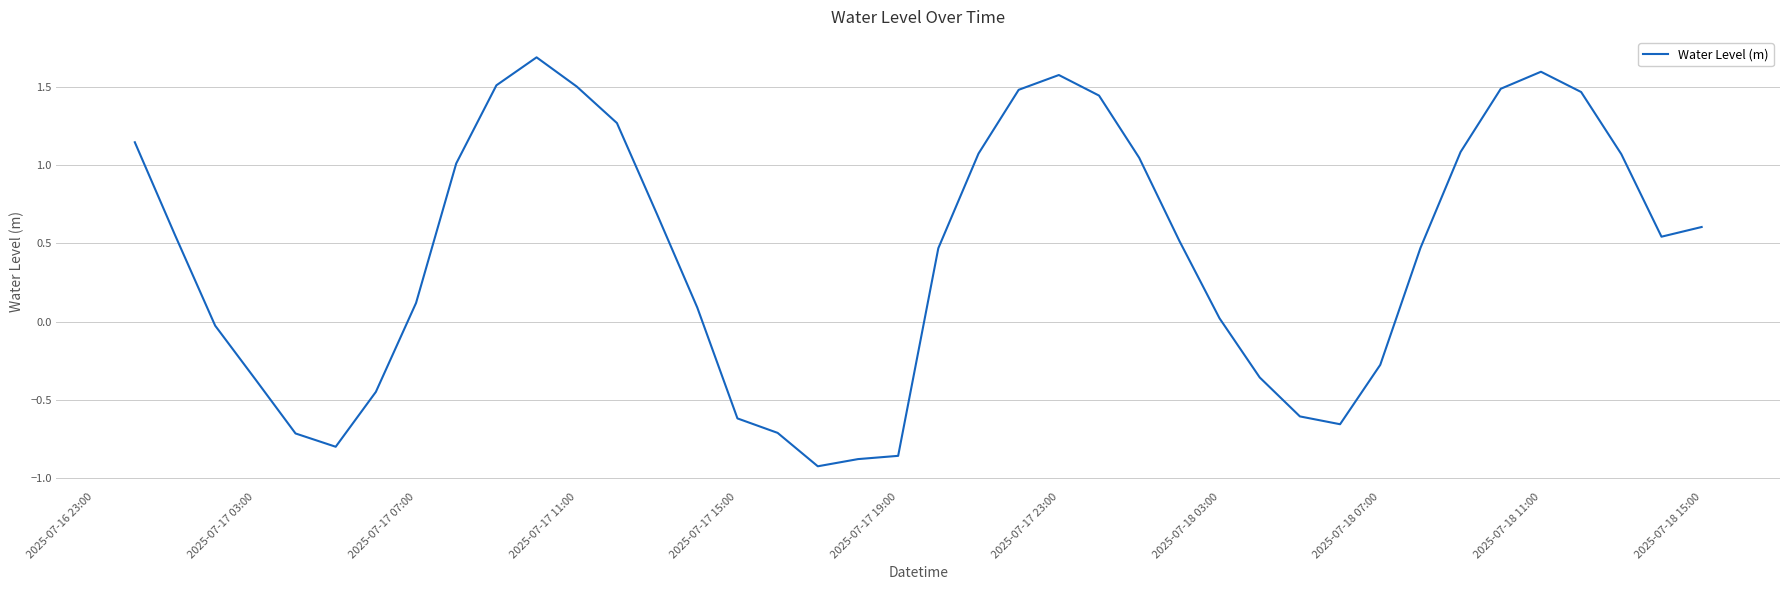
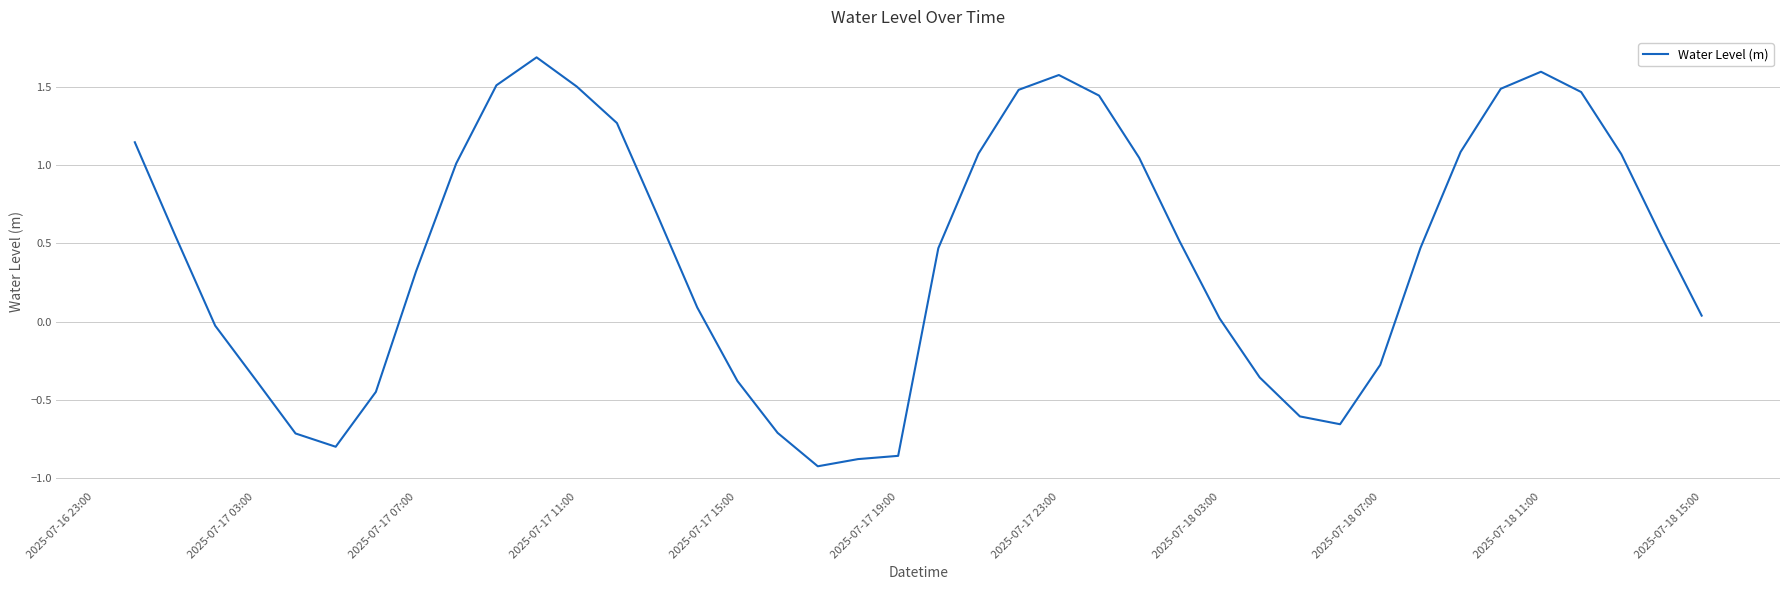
2025-07-17 07:00: 0.12 -> 0.32
2025-07-17 15:00: -0.62 -> -0.38
2025-07-18 15:00: 0.61 -> 0.04
